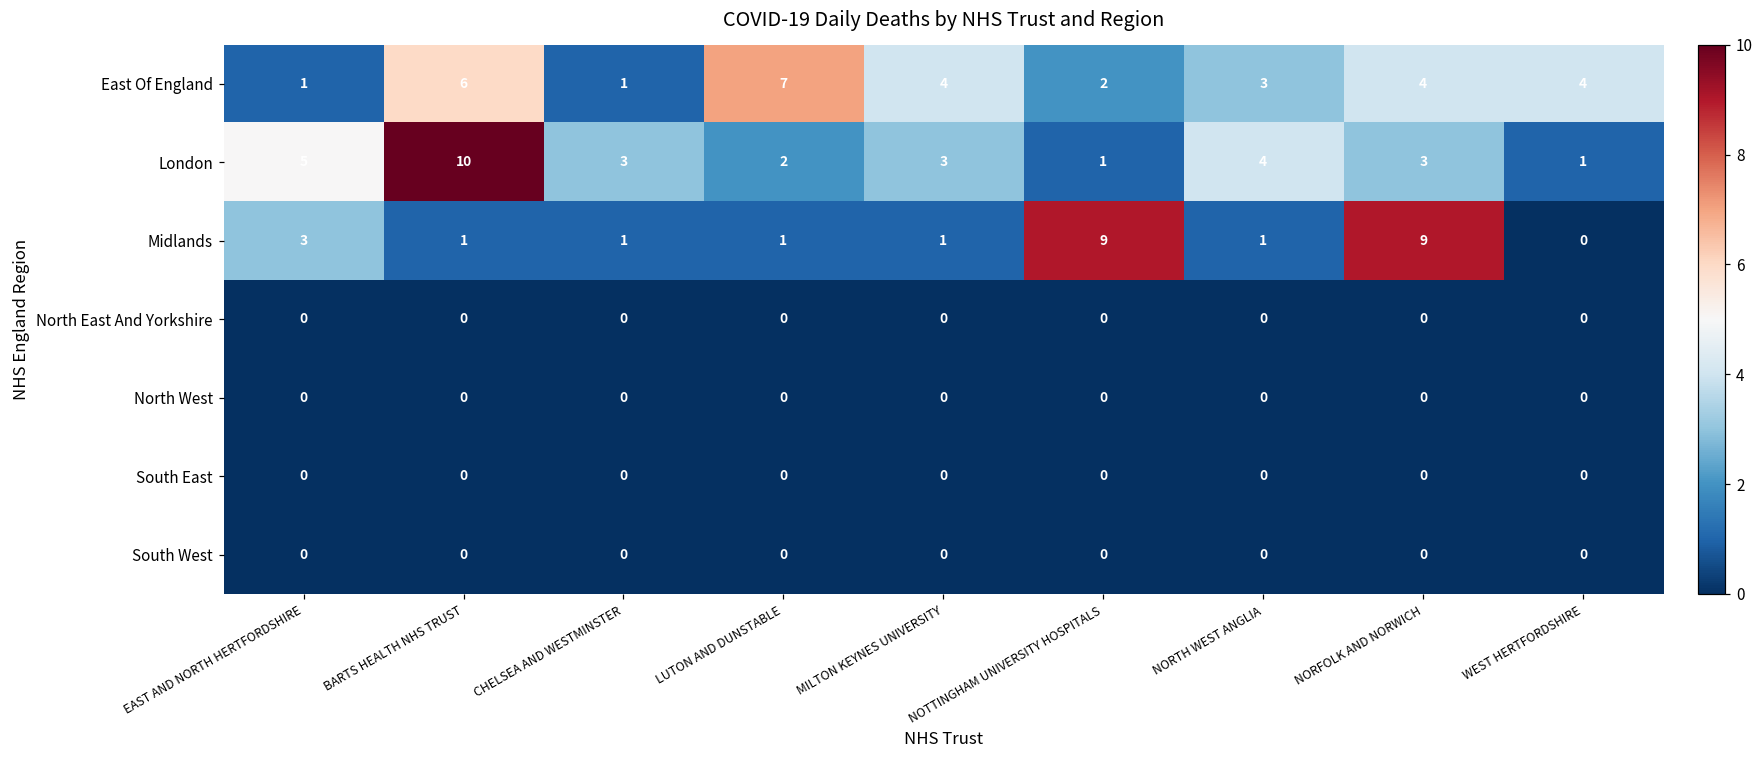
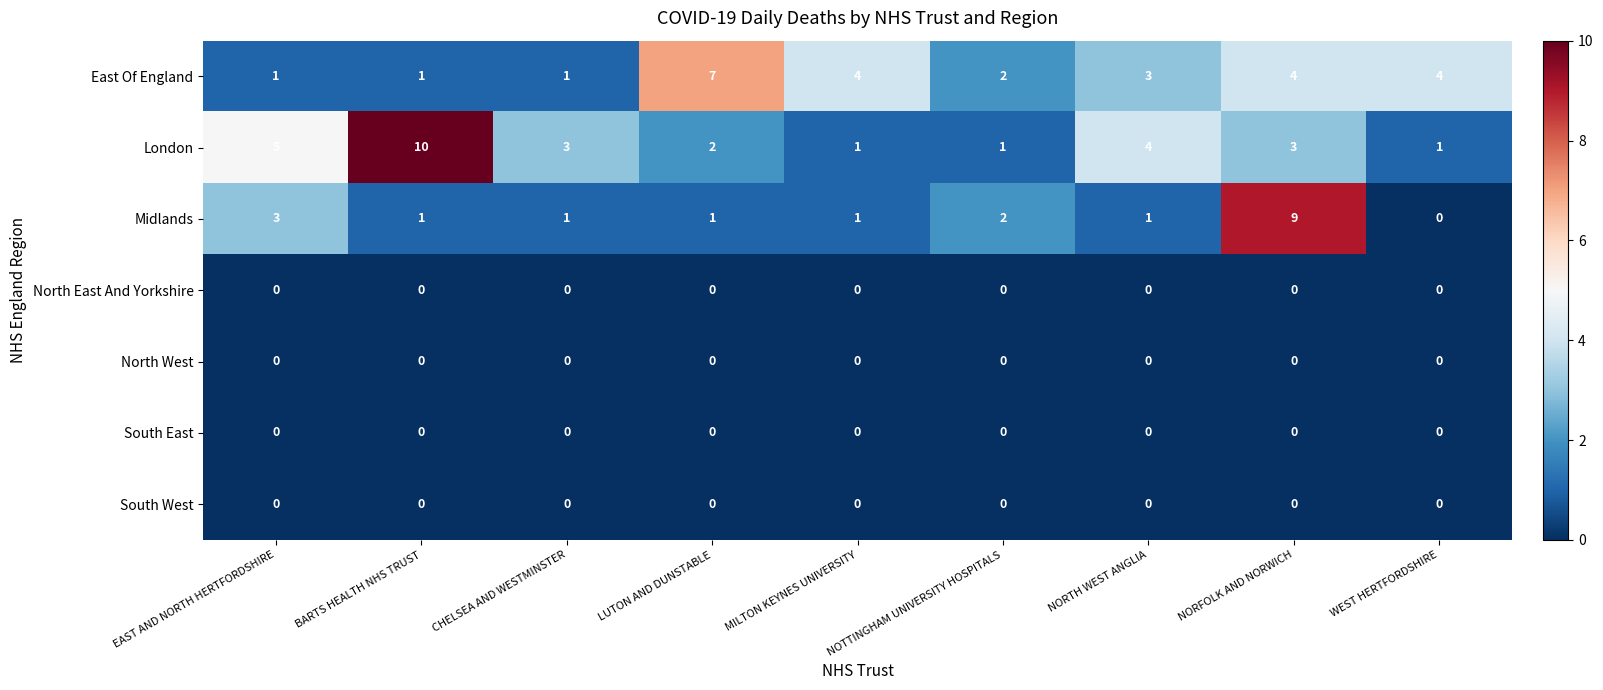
East Of England, BARTS HEALTH NHS TRUST: 6 -> 1
London, MILTON KEYNES UNIVERSITY: 3 -> 1
Midlands, NOTTINGHAM UNIVERSITY HOSPITALS: 9 -> 2
